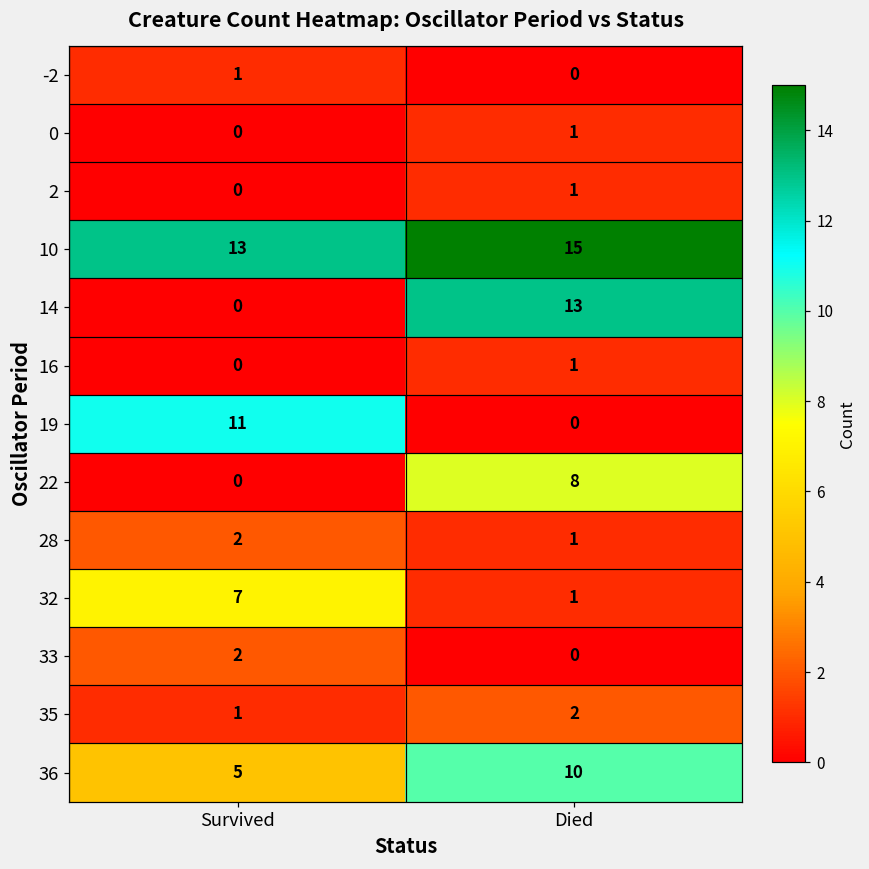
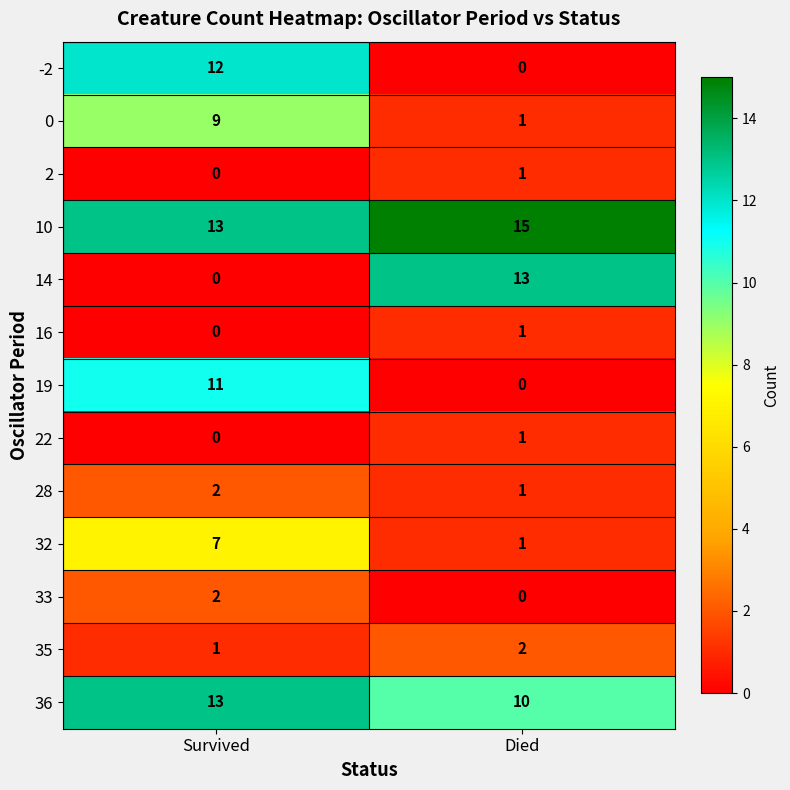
-2, Survived: 1 -> 12
0, Survived: 0 -> 9
22, Died: 8 -> 1
36, Survived: 5 -> 13
